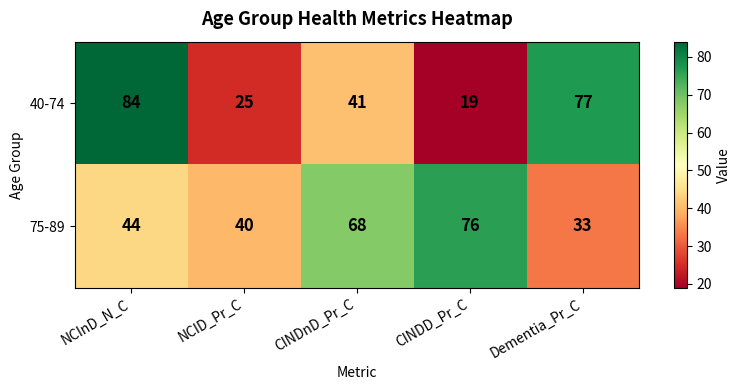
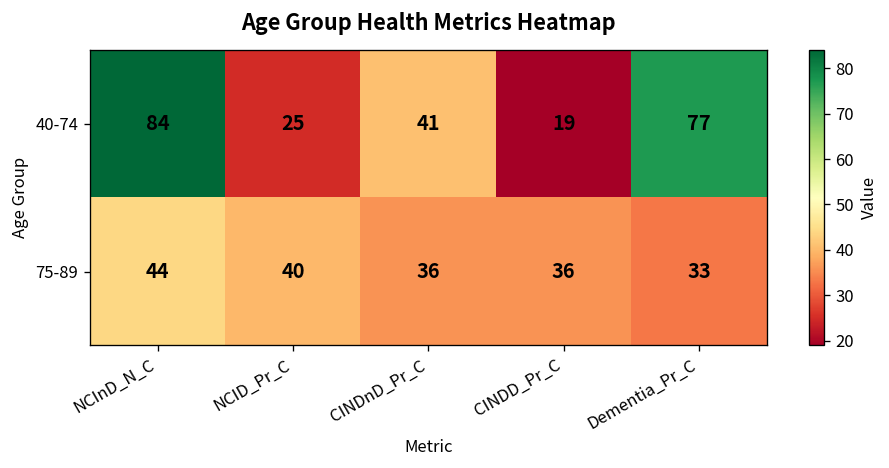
75-89, CINDnD_Pr_C: 68 -> 36
75-89, CINDD_Pr_C: 76 -> 36
